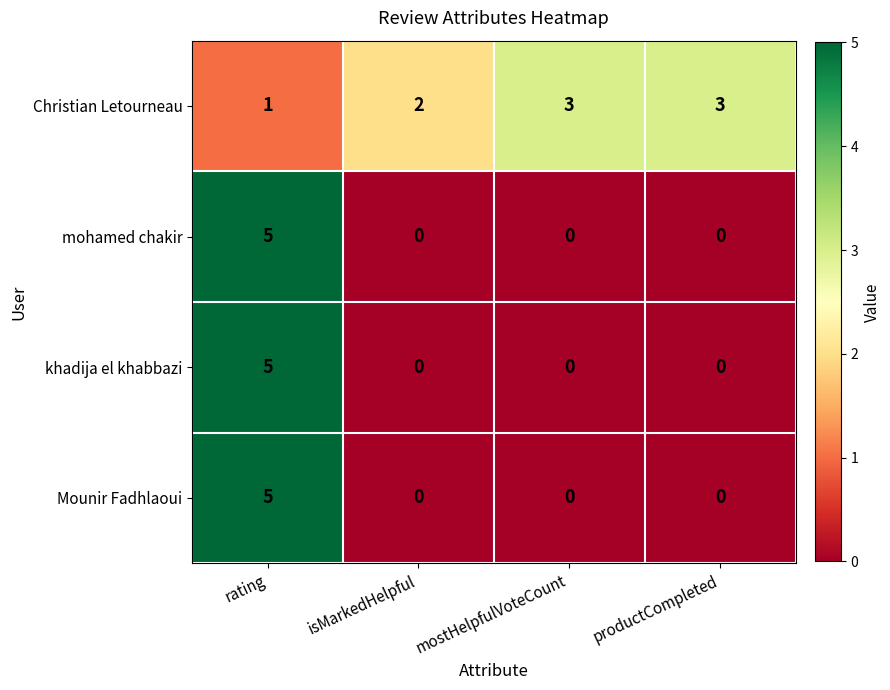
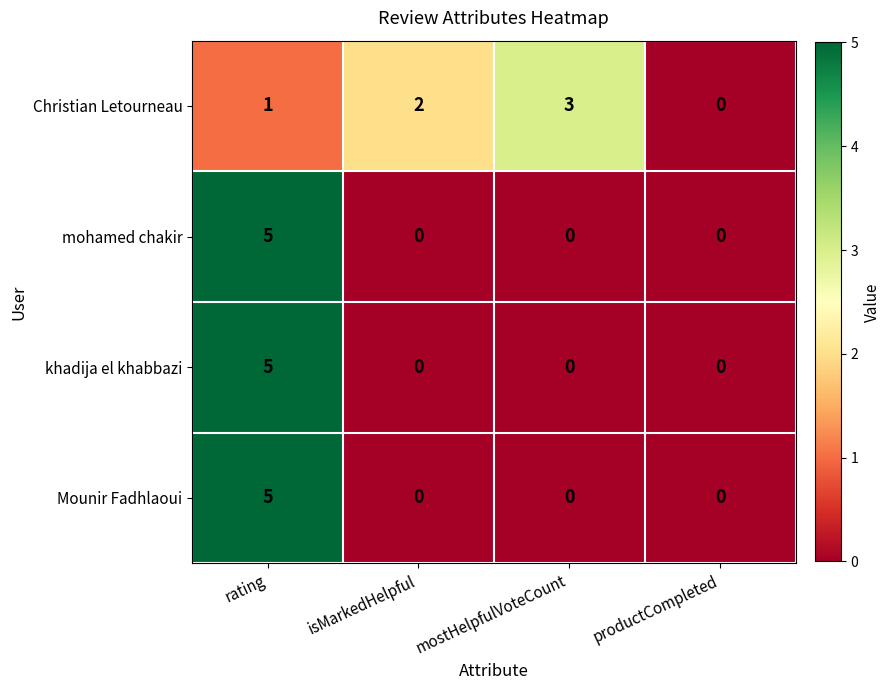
Christian Letourneau, productCompleted: 3 -> 0
